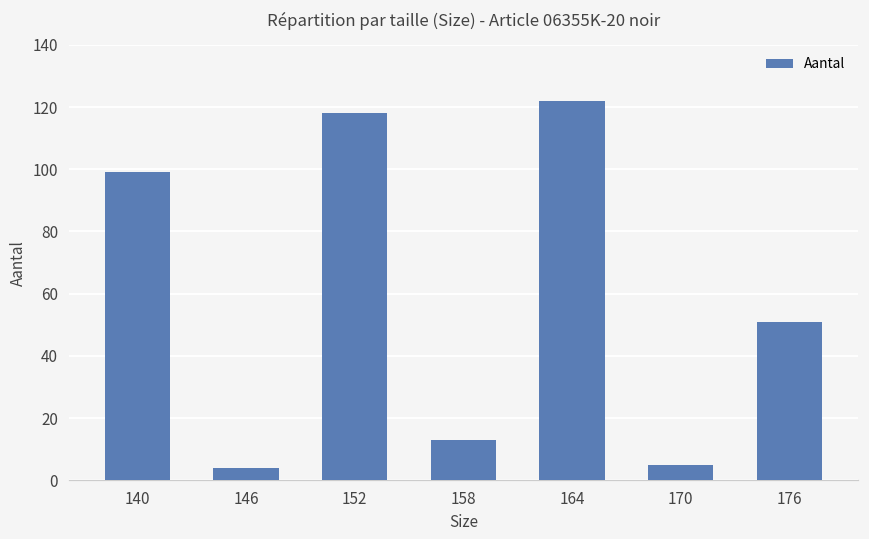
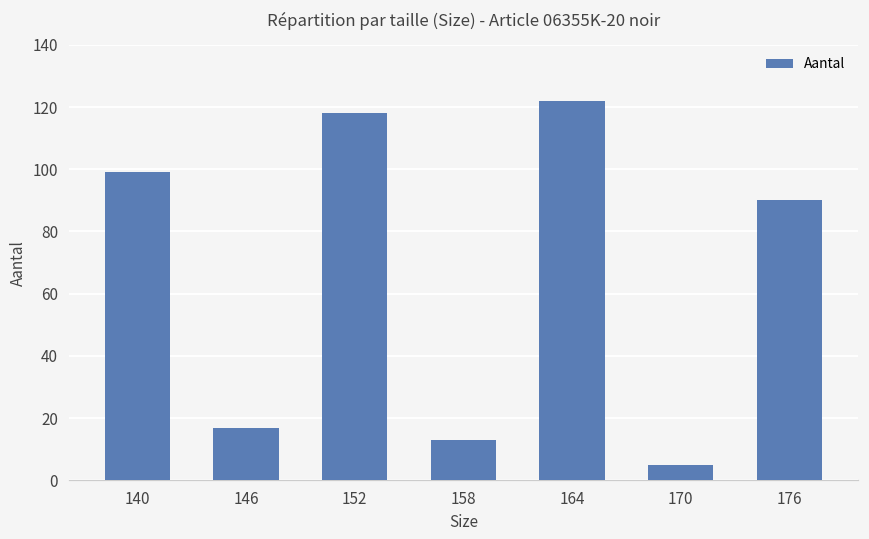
146: 4 -> 17
176: 51 -> 90
